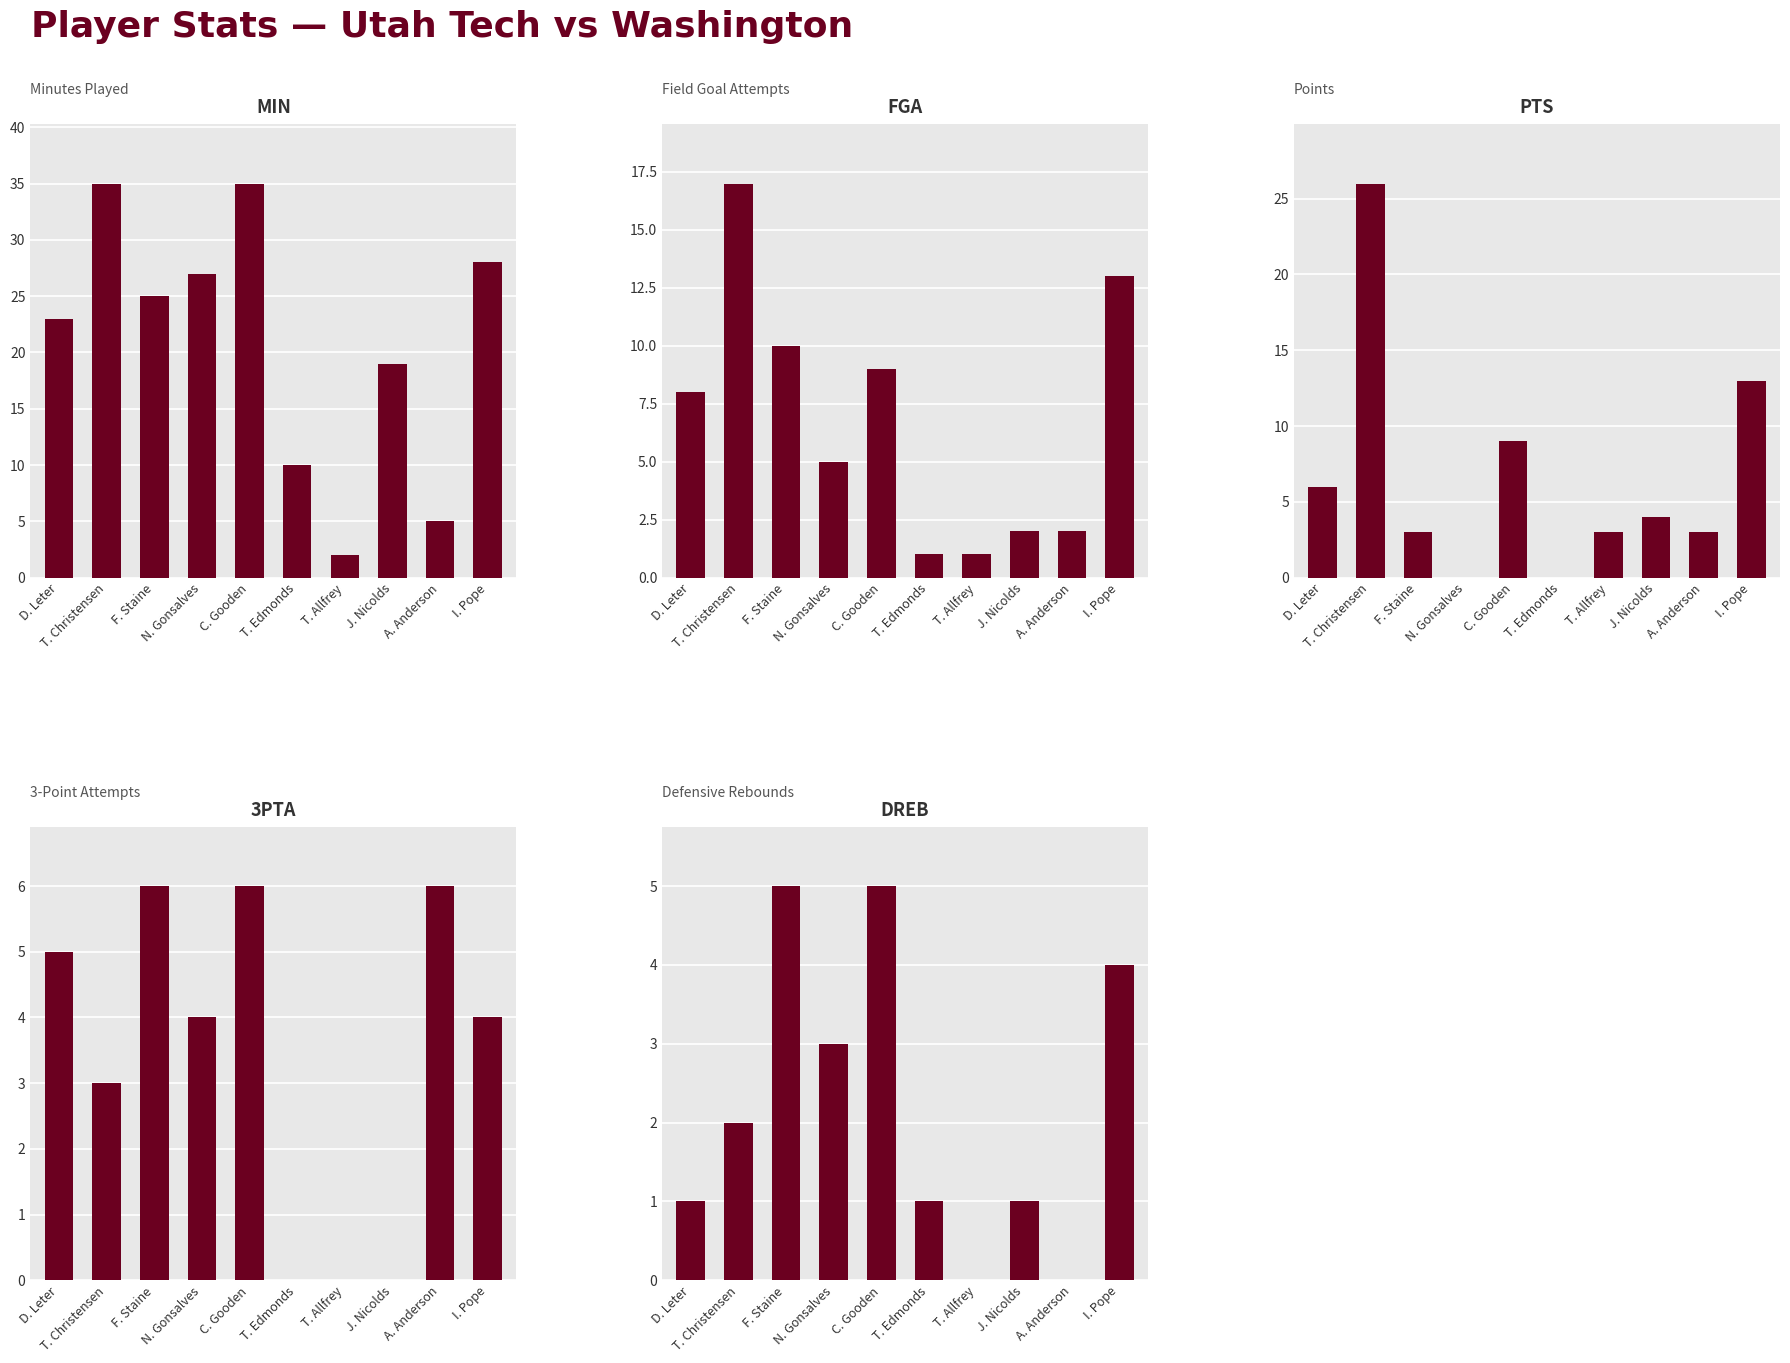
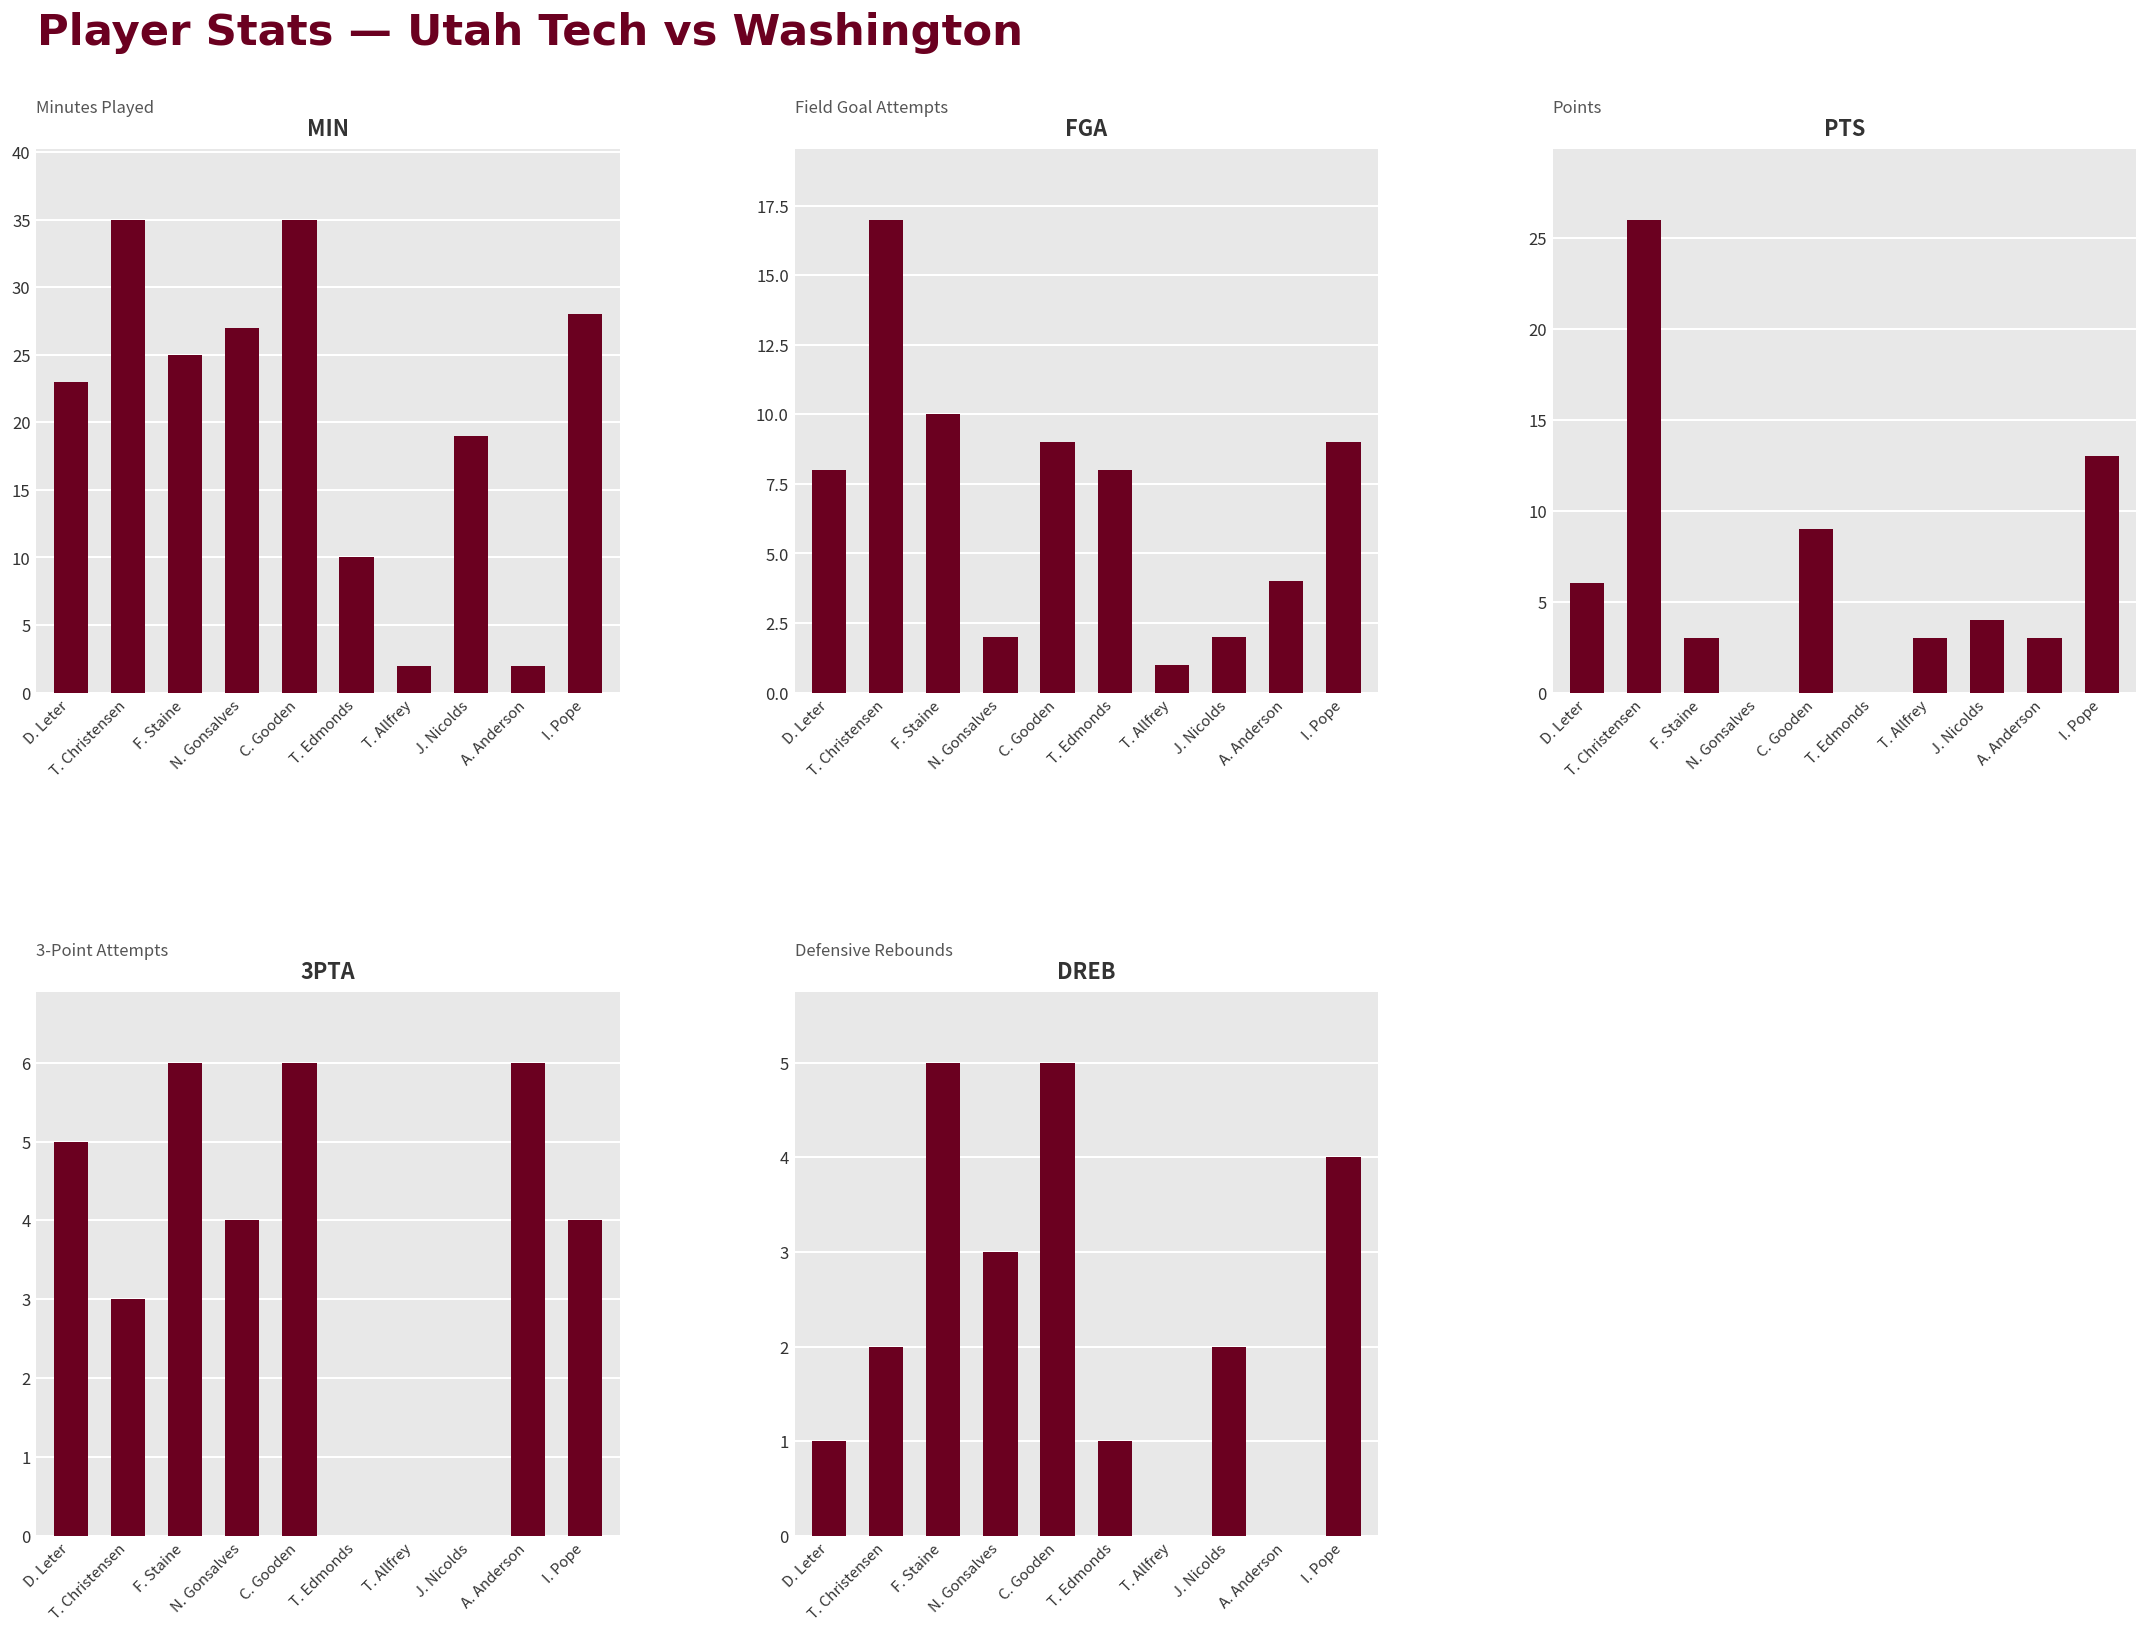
MIN, A. Anderson: 5 -> 2
FGA, N. Gonsalves: 5 -> 2
FGA, T. Edmonds: 1 -> 8
FGA, A. Anderson: 2 -> 4
FGA, I. Pope: 13 -> 9
DREB, J. Nicolds: 1 -> 2
